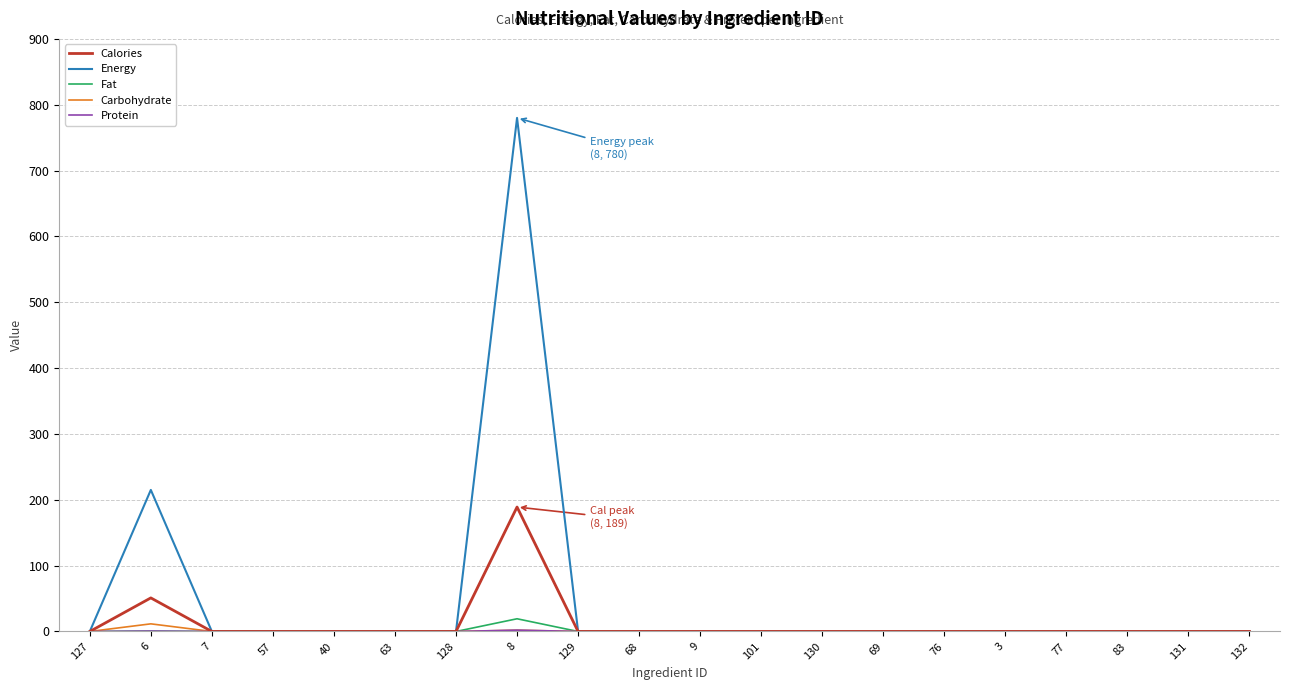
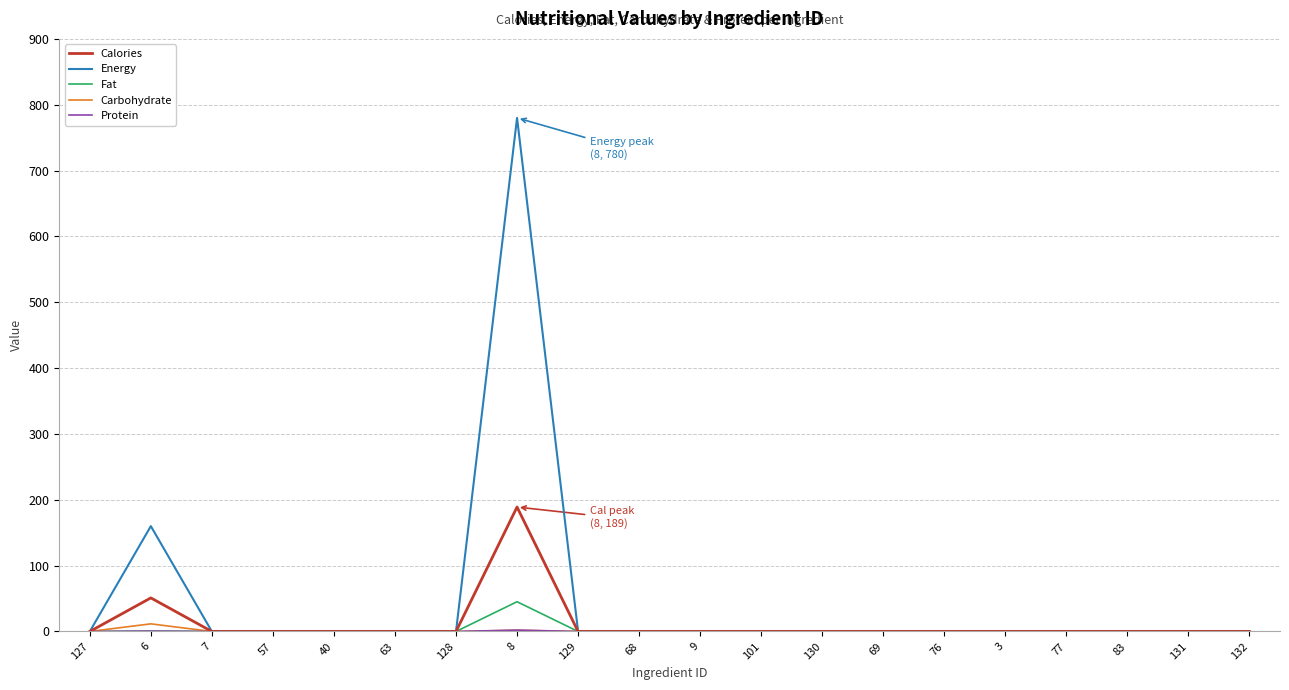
Energy, 6: 220 -> 160
Fat, 8: 20 -> 50
